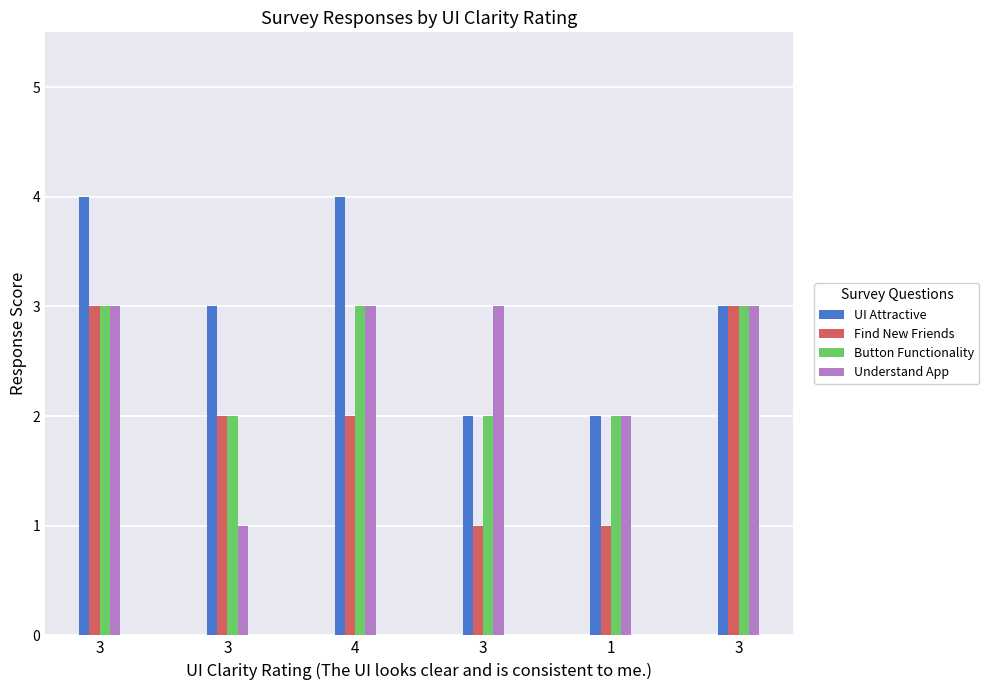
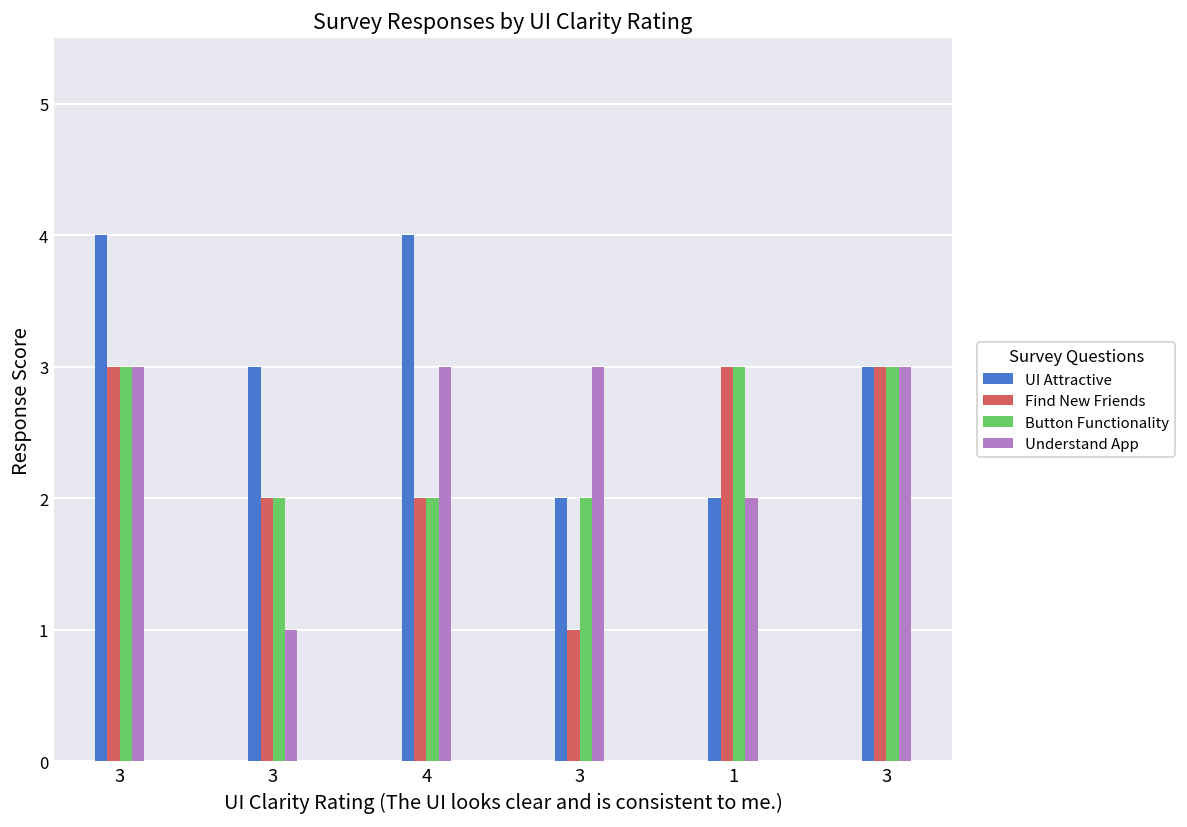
Button Functionality, 4: 3 -> 2
Find New Friends, 1: 1 -> 3
Button Functionality, 1: 2 -> 3
